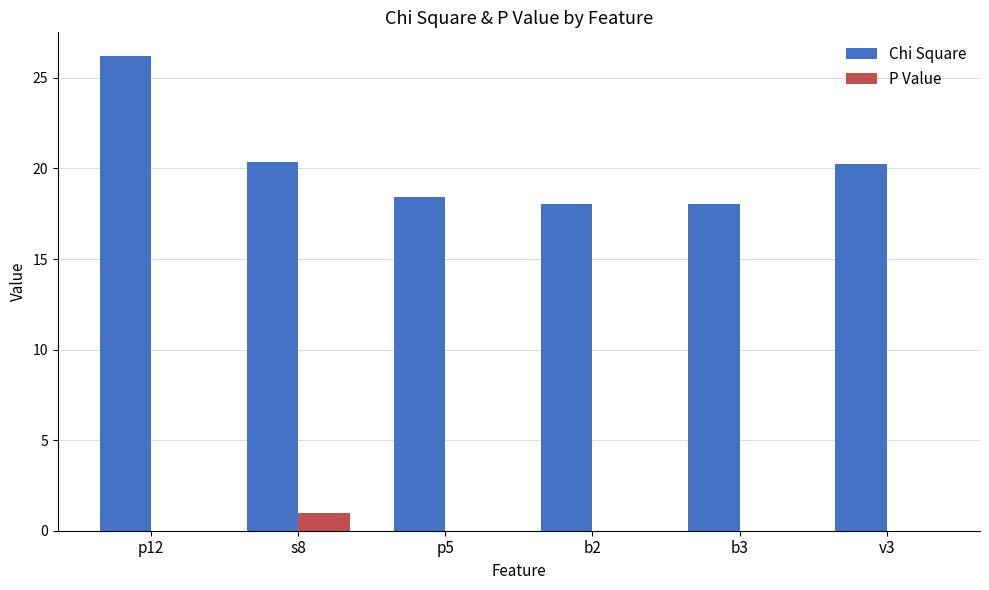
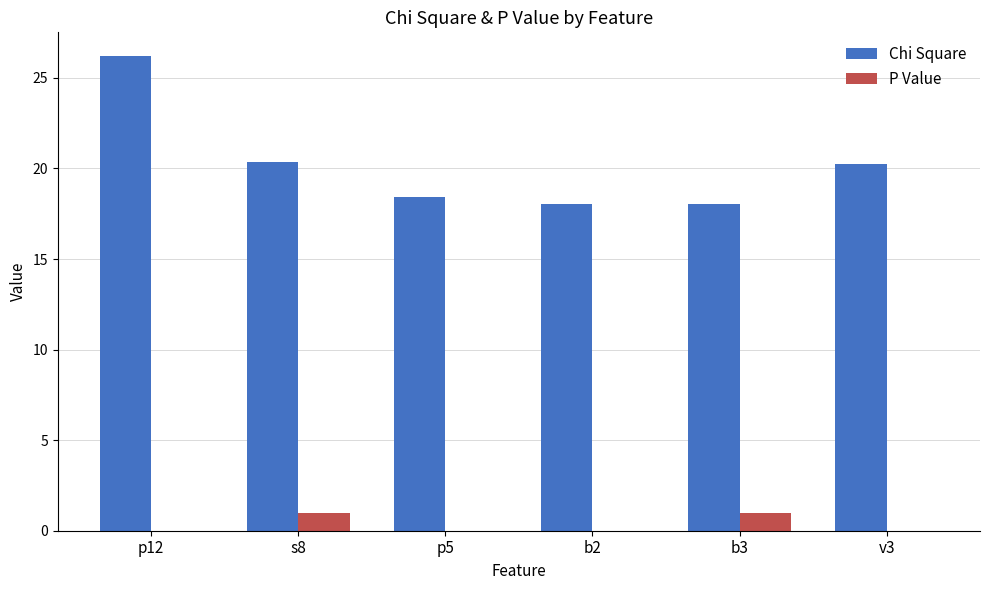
P Value, b3: 0 -> 1
